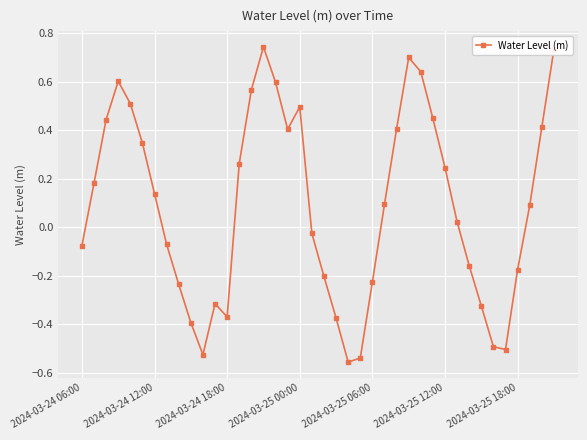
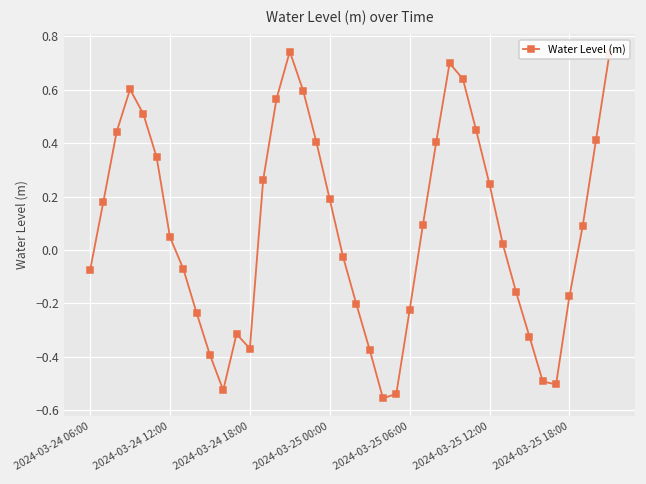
2024-03-24 12:00: 0.14 -> 0.05
2024-03-25 00:00: 0.50 -> 0.19
